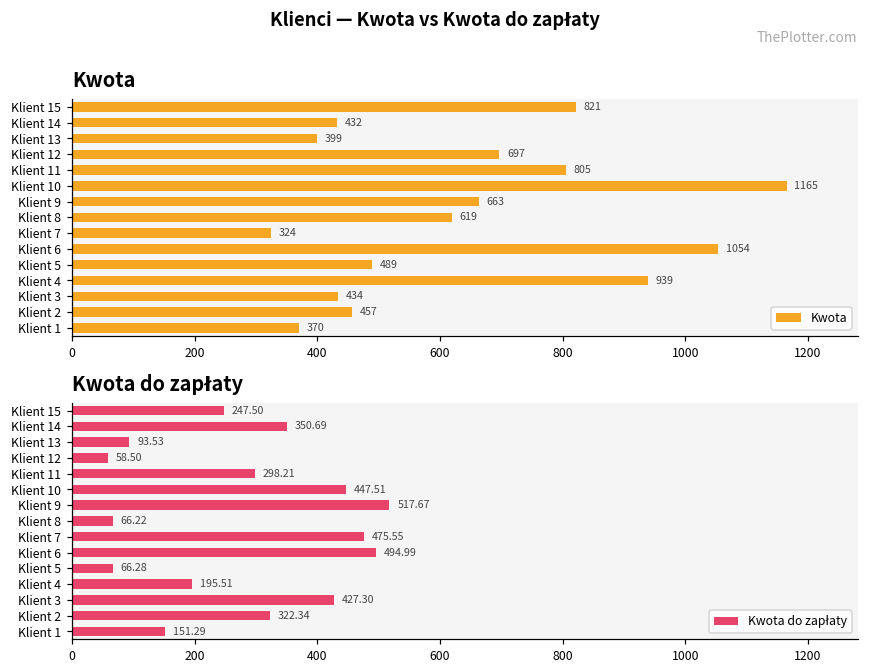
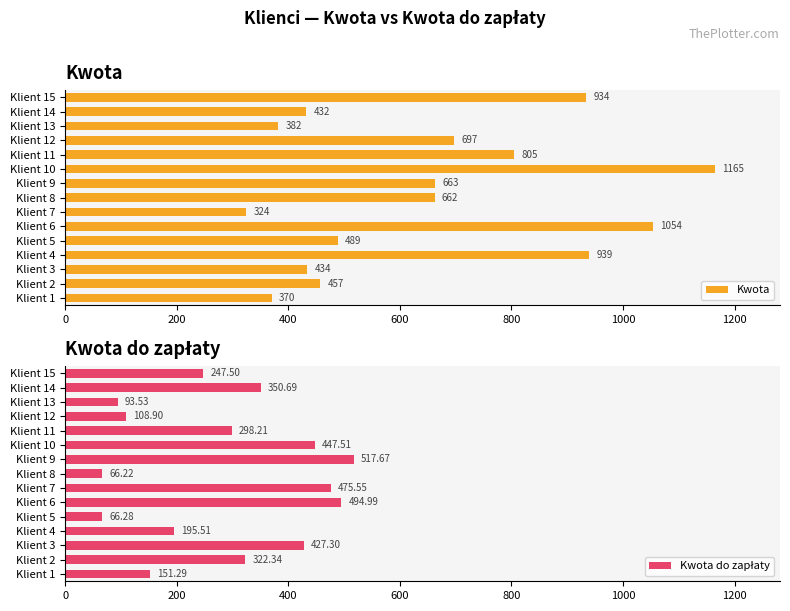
Kwota, Klient 15: 821 -> 934
Kwota, Klient 13: 399 -> 382
Kwota, Klient 8: 619 -> 662
Kwota do zapłaty, Klient 12: 58.50 -> 108.90
